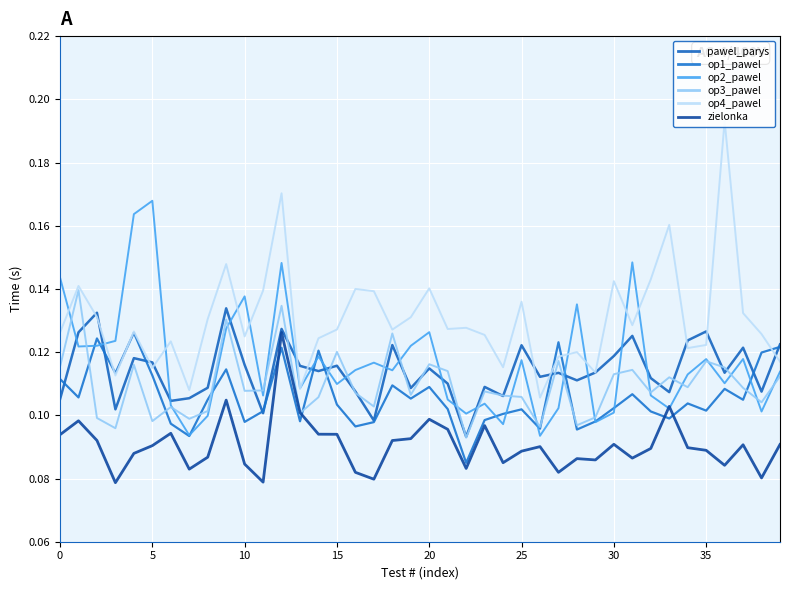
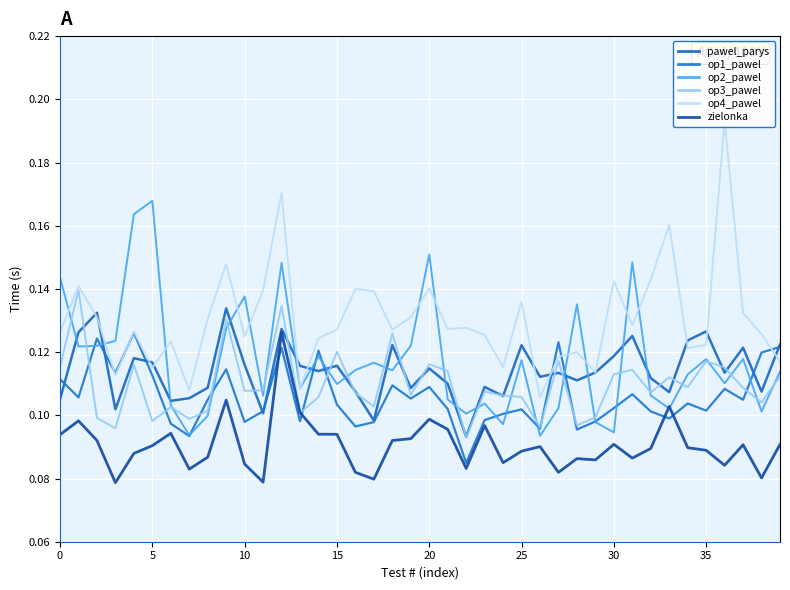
op2_pawel, 20: 0.126 -> 0.151
op2_pawel, 30: 0.101 -> 0.095
